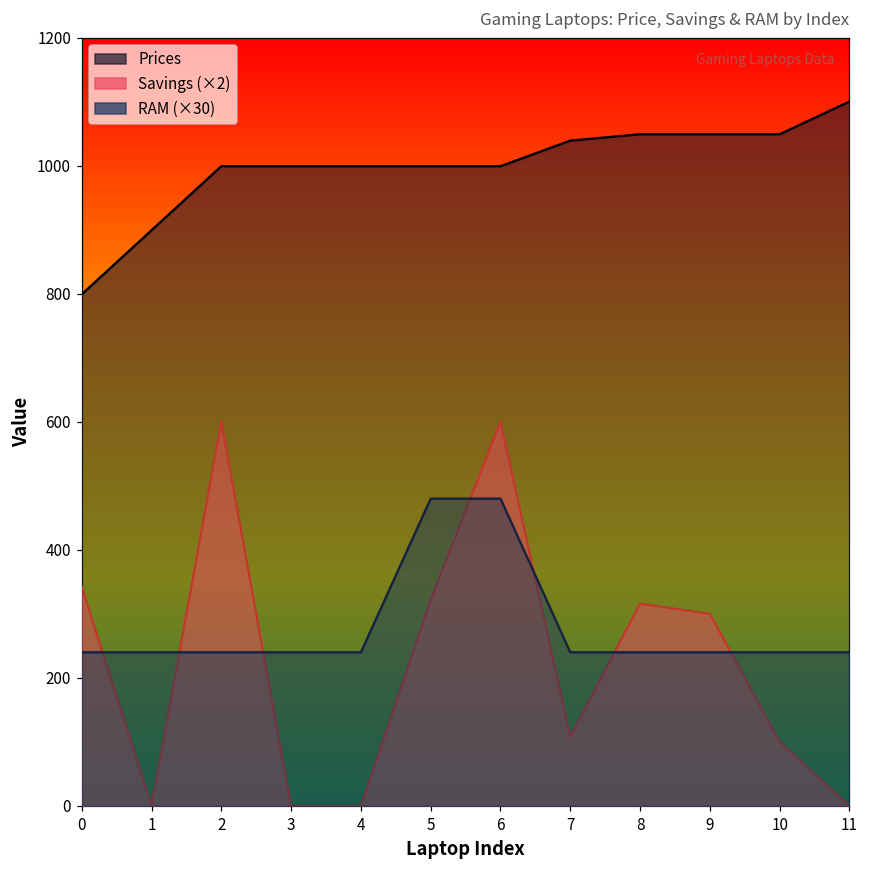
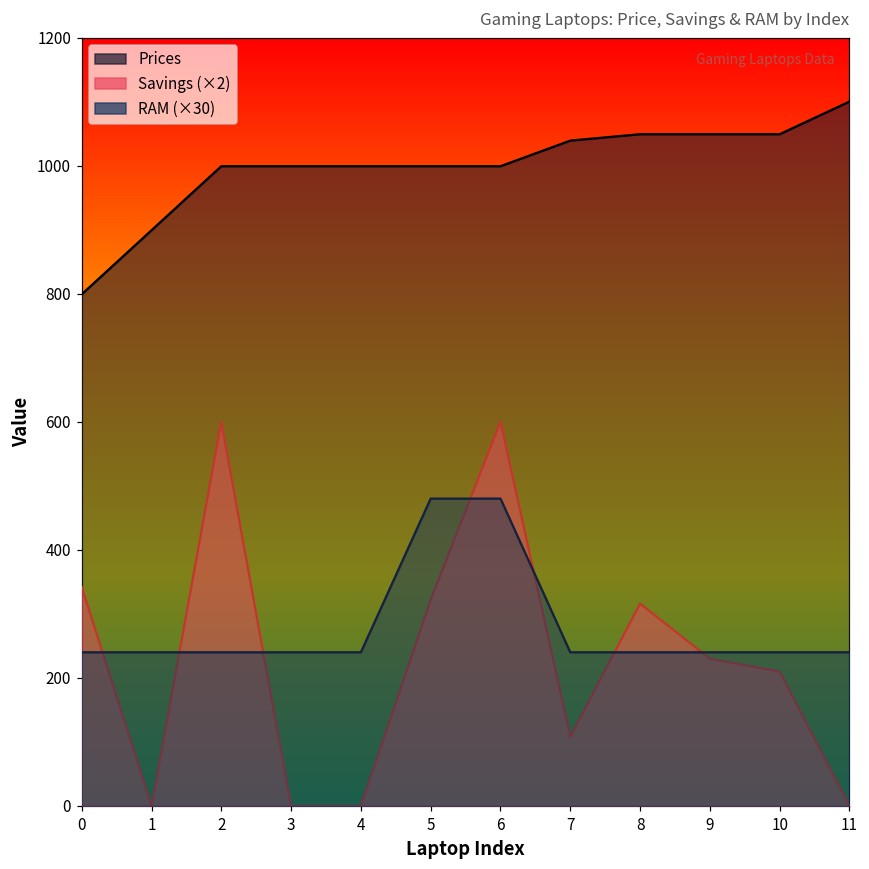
Savings (×2), 9: 300 -> 230
Savings (×2), 10: 100 -> 210
